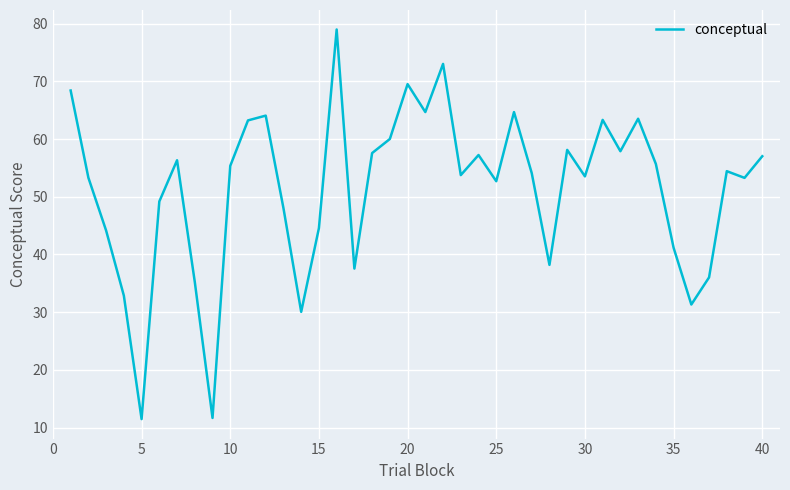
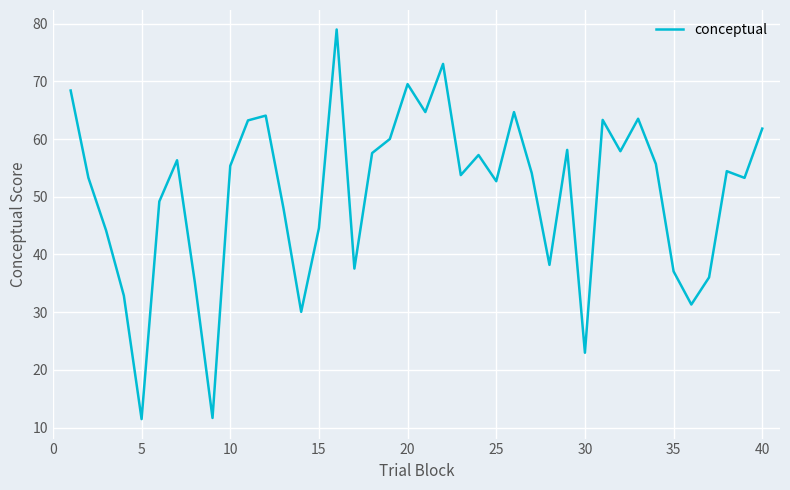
30: 54 -> 23
35: 41 -> 37
40: 57 -> 62
